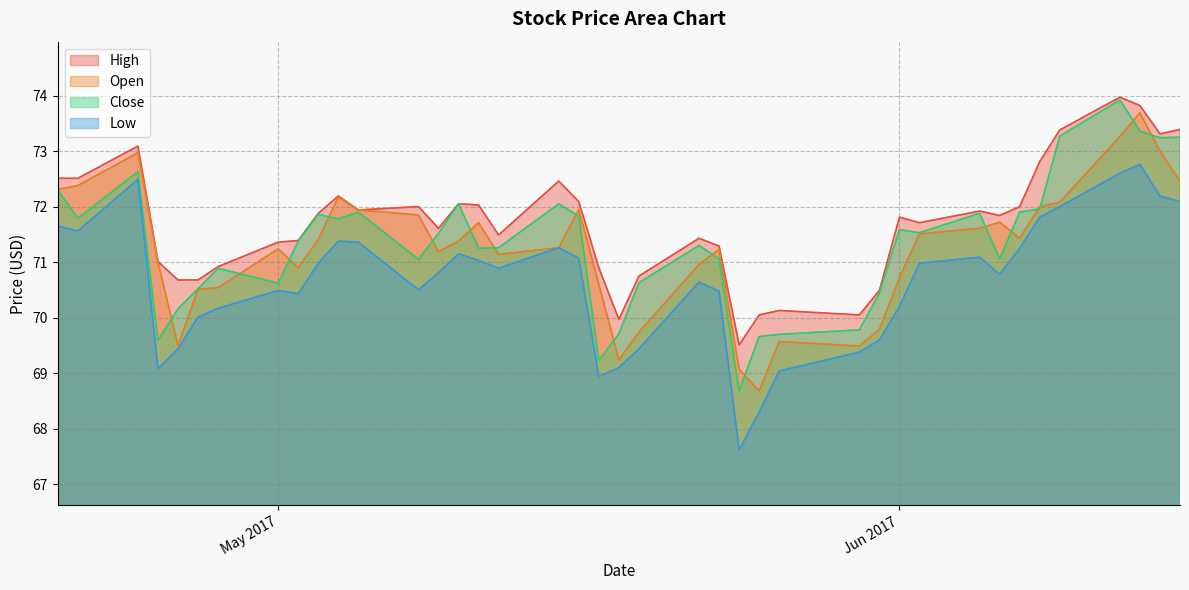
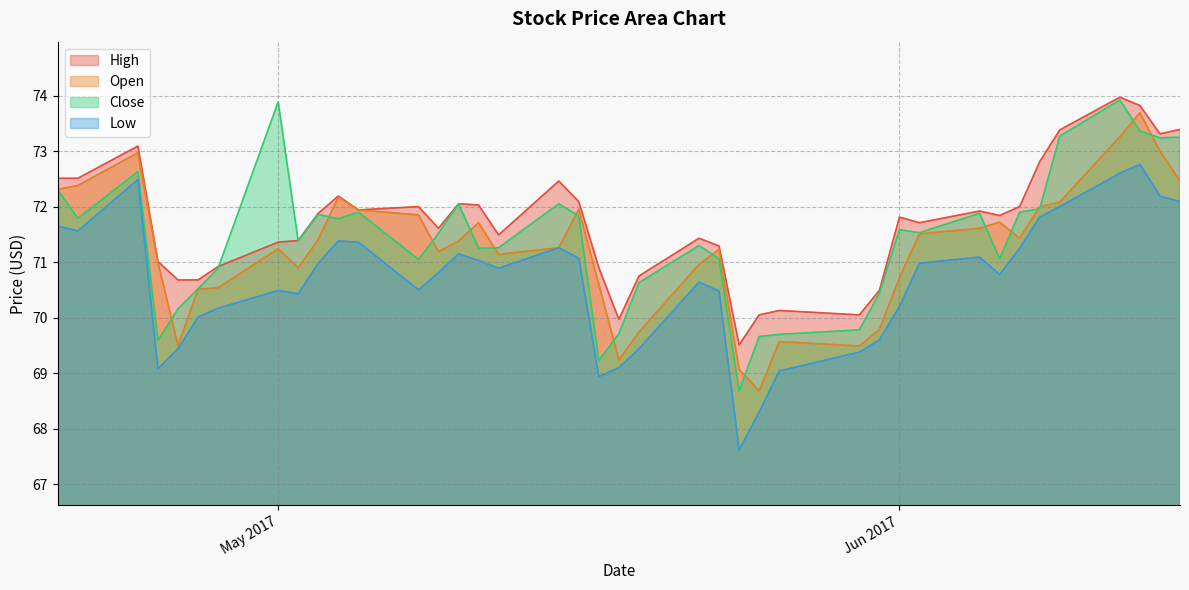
Close, May 2017: 70.6 -> 73.9
